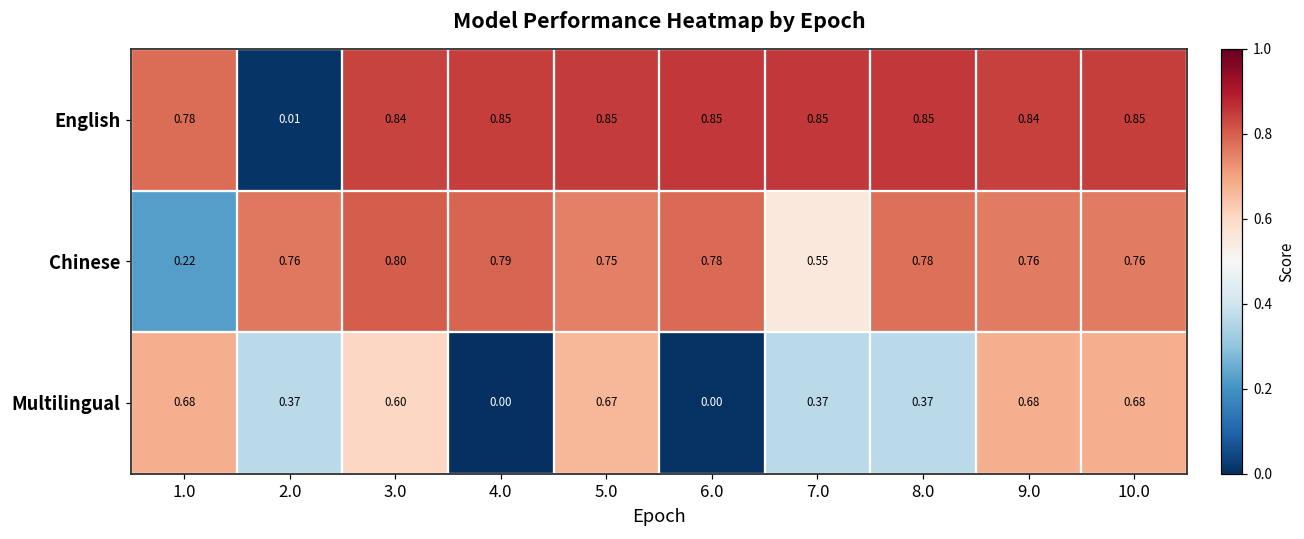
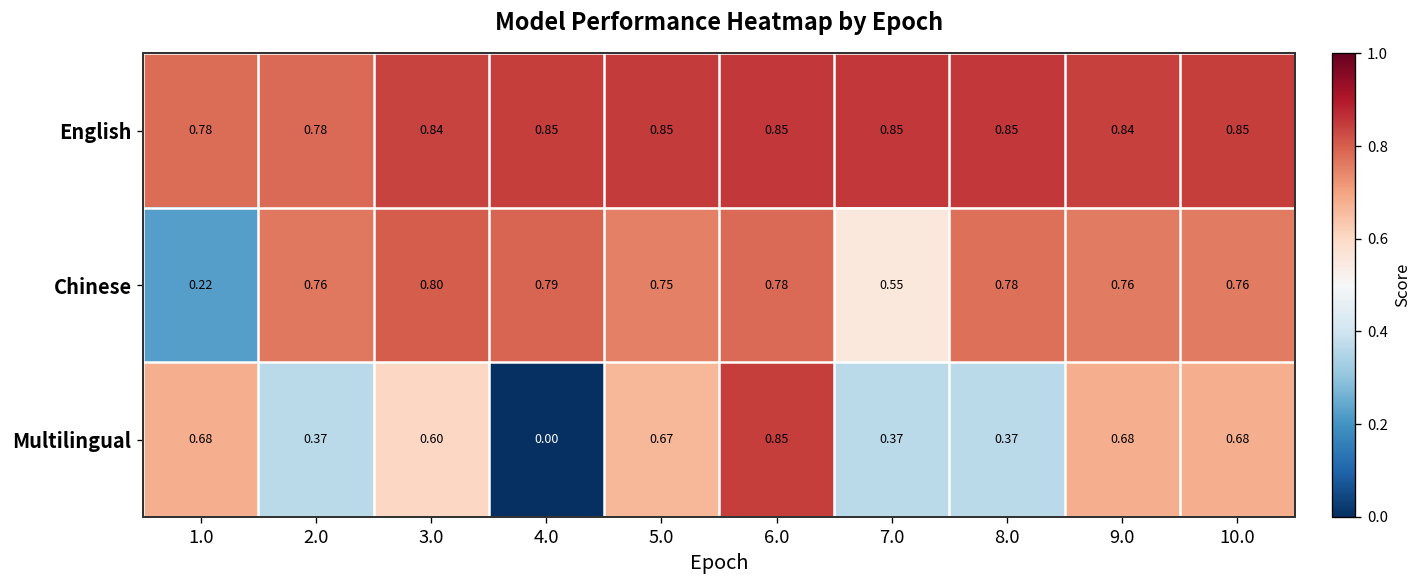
English, 2.0: 0.01 -> 0.78
Multilingual, 6.0: 0.00 -> 0.85
